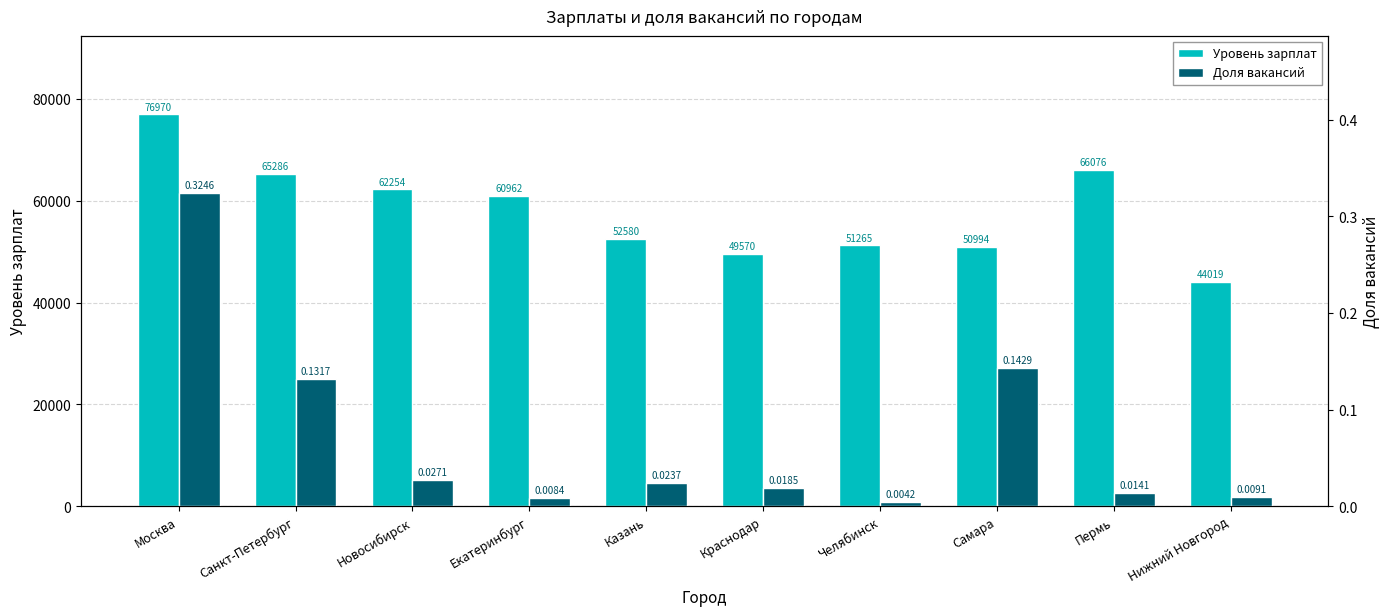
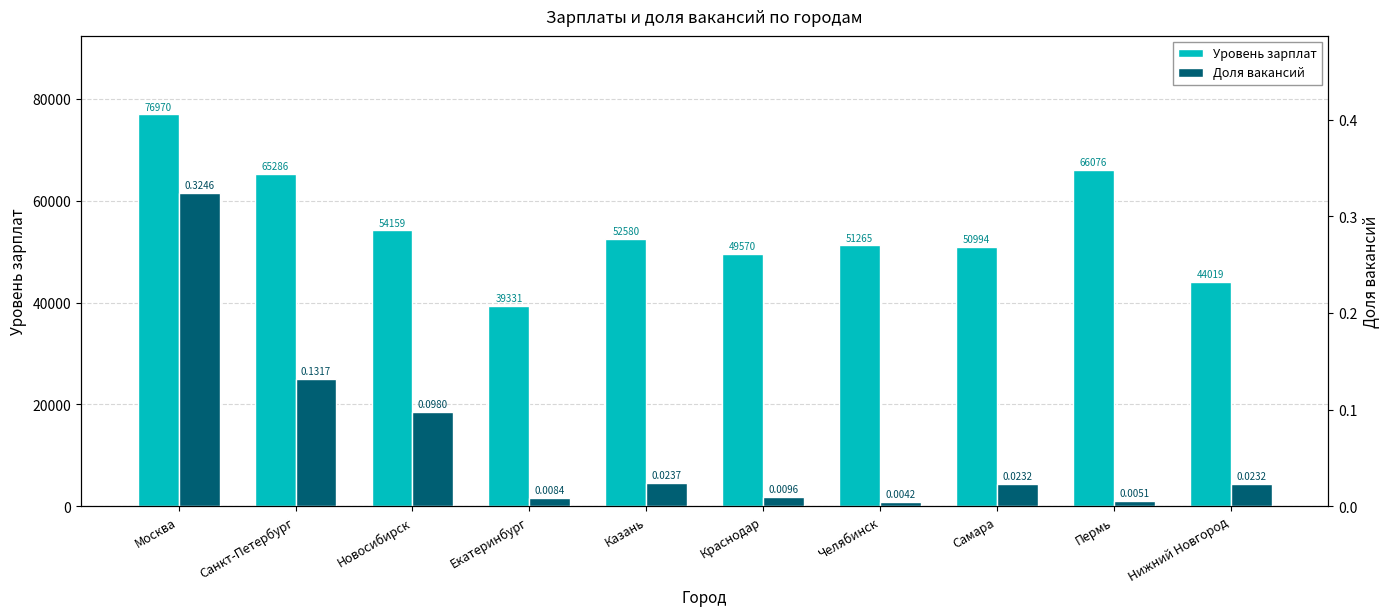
Уровень зарплат, Новосибирск: 62254 -> 54159
Уровень зарплат, Екатеринбург: 60962 -> 39331
Доля вакансий, Новосибирск: 0.0271 -> 0.0980
Доля вакансий, Краснодар: 0.0185 -> 0.0096
Доля вакансий, Самара: 0.1429 -> 0.0232
Доля вакансий, Пермь: 0.0141 -> 0.0051
Доля вакансий, Нижний Новгород: 0.0091 -> 0.0232
